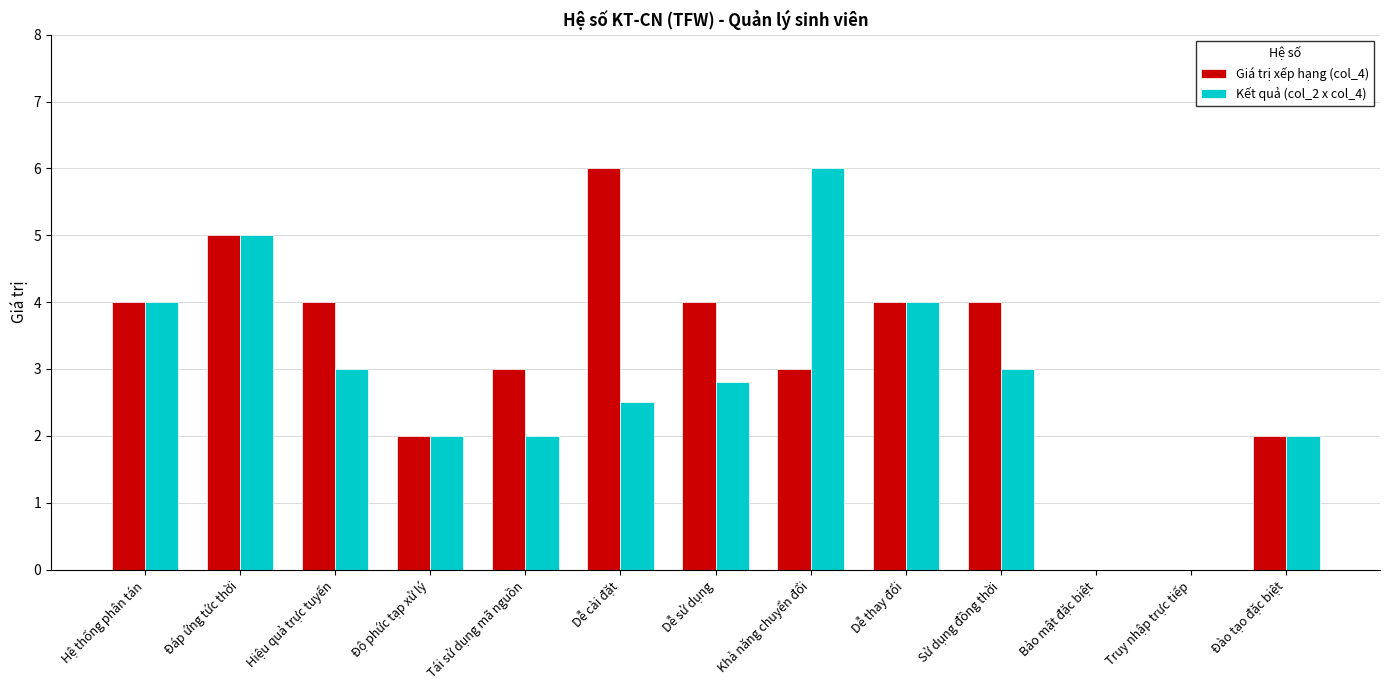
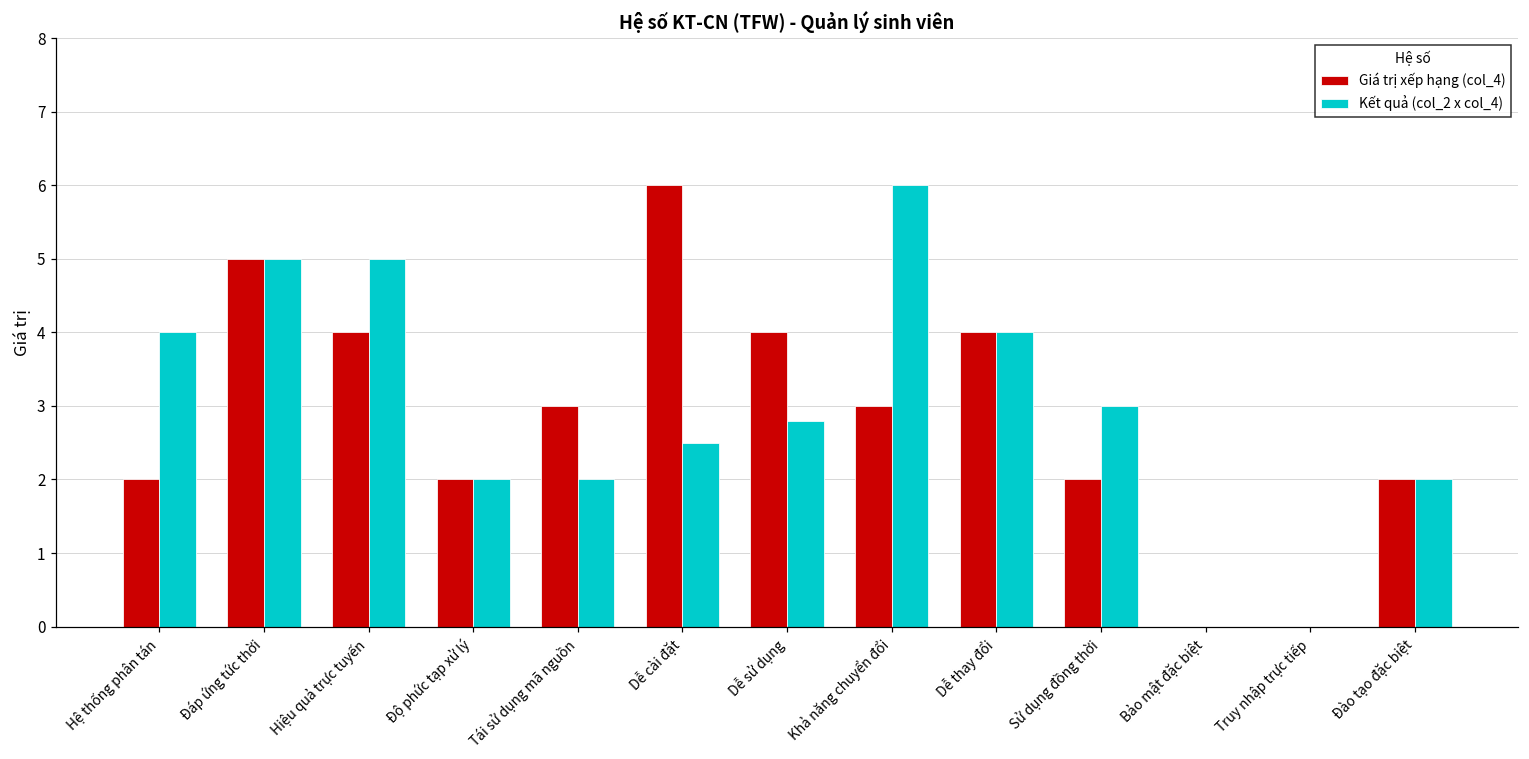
Giá trị xếp hạng (col_4), Hệ thống phân tán: 4 -> 2
Kết quả (col_2 x col_4), Hiệu quả trực tuyến: 3 -> 5
Giá trị xếp hạng (col_4), Sử dụng đồng thời: 4 -> 2
